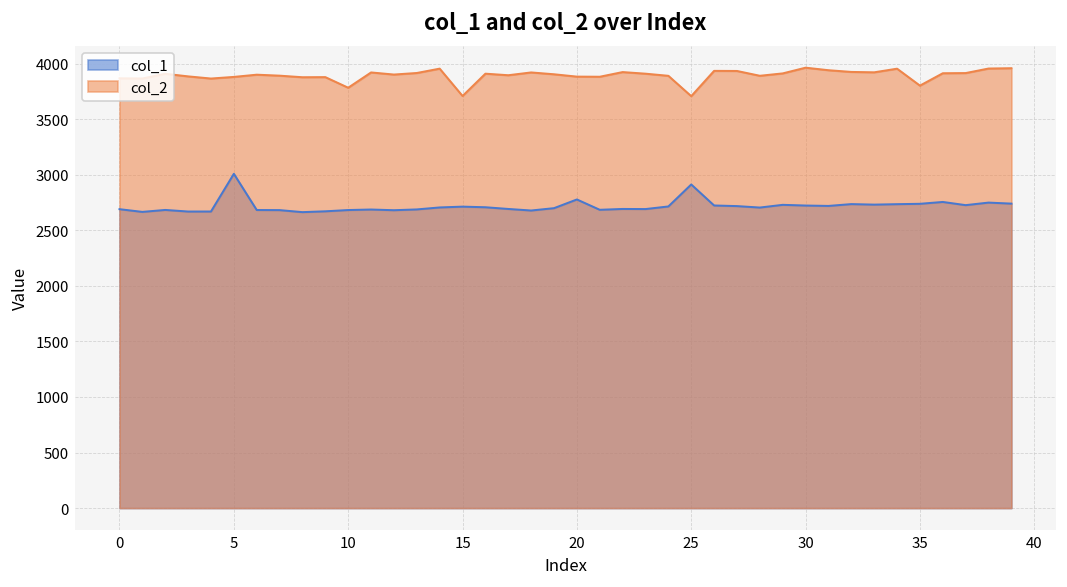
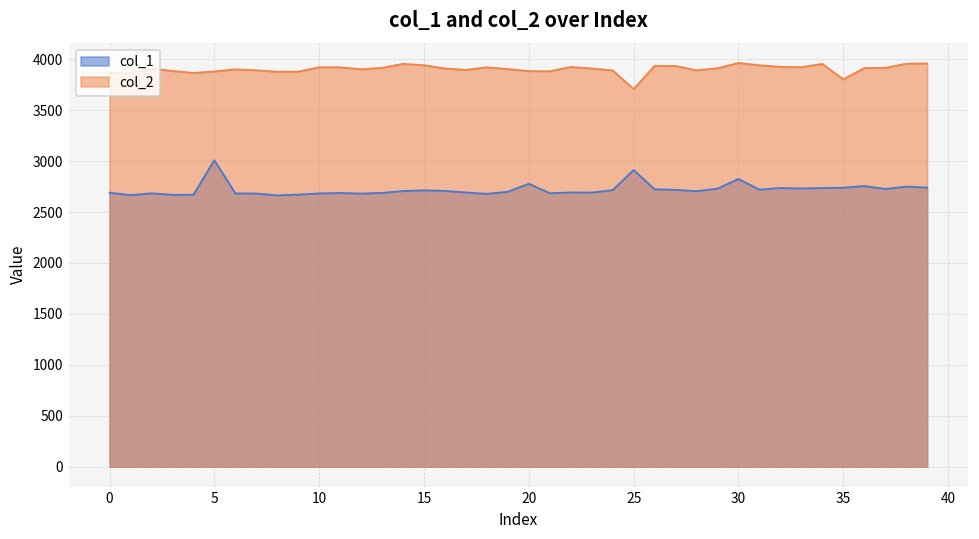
col_2, 10: 3800 -> 3900
col_2, 15: 3700 -> 3900
col_1, 30: 2700 -> 2800
